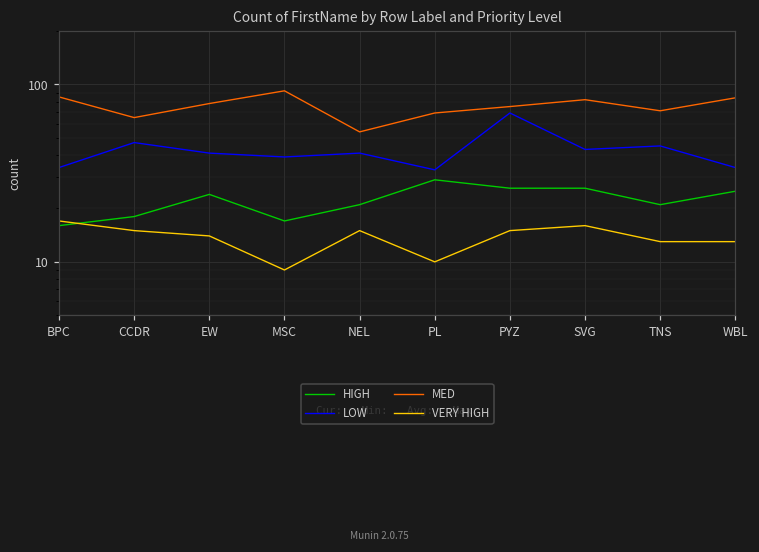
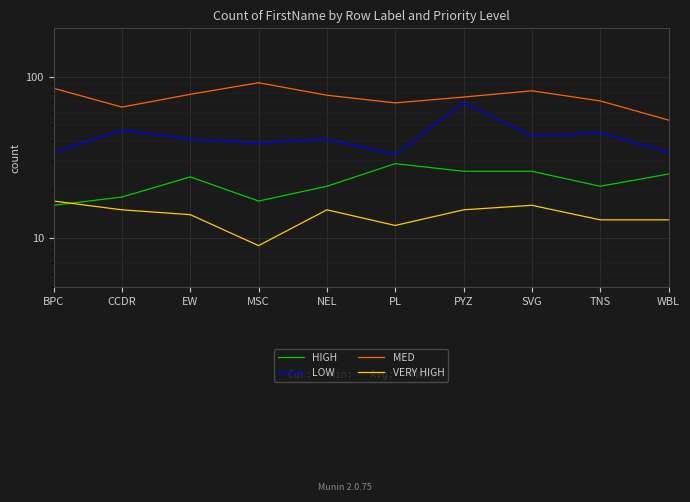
MED, NEL: 54 -> 80
VERY HIGH, PL: 10 -> 12
MED, WBL: 80 -> 54
